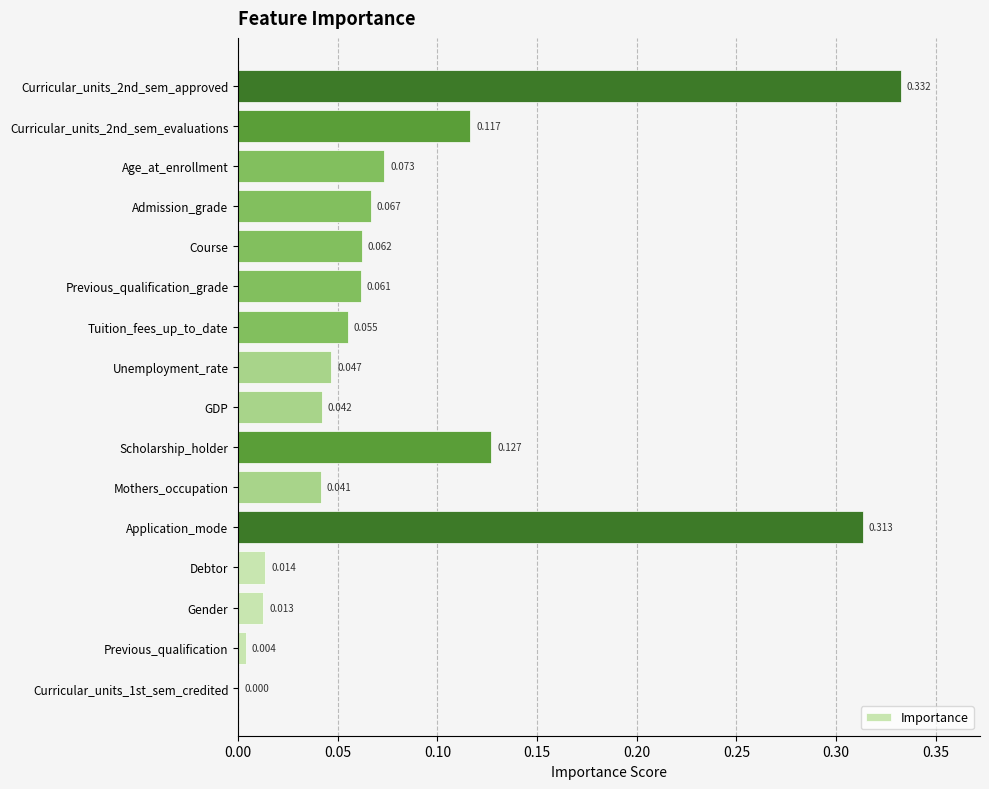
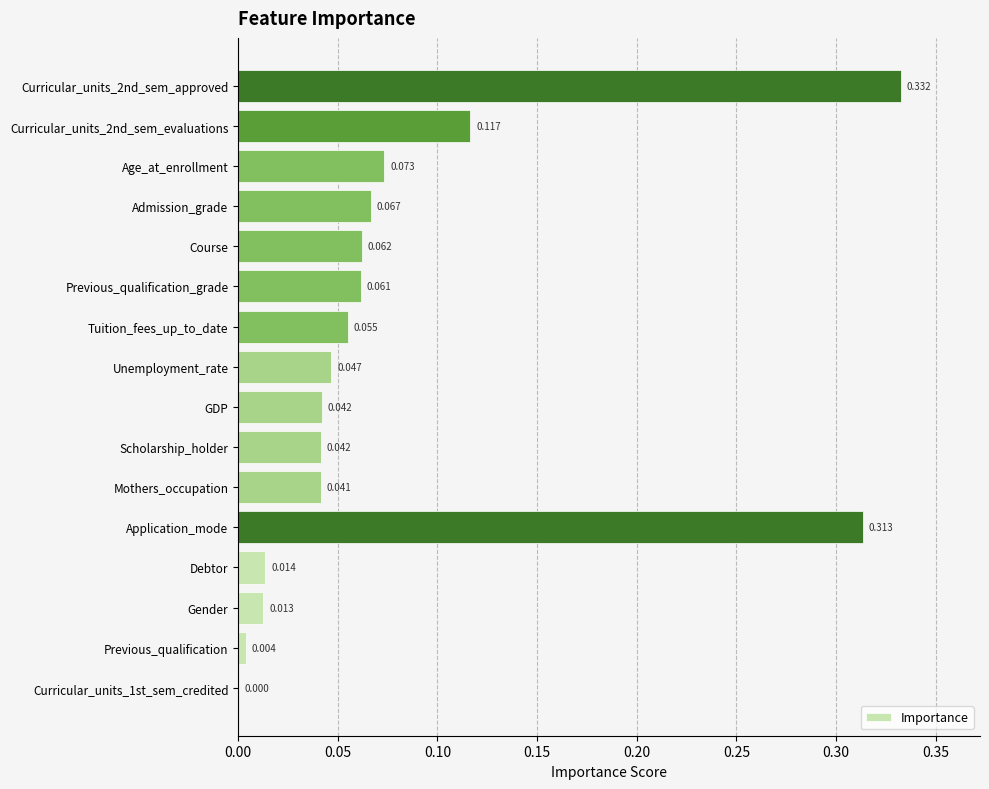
Scholarship_holder: 0.127 -> 0.042
